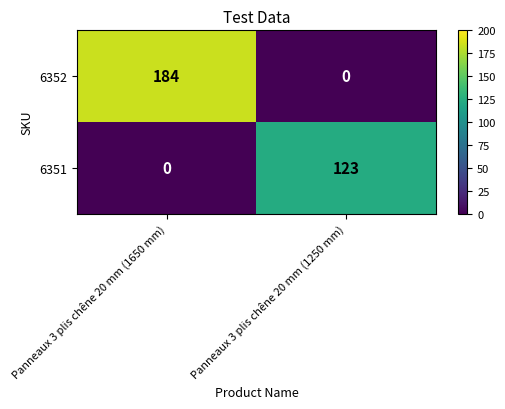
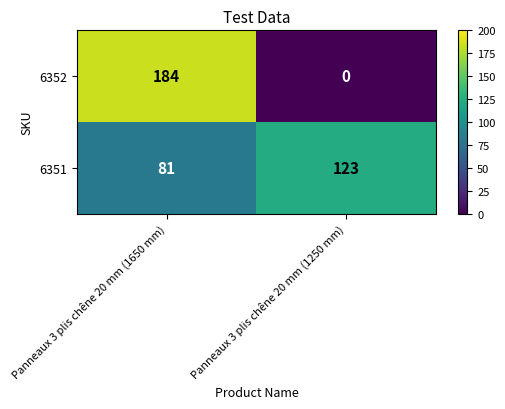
6351, Panneaux 3 plis chêne 20 mm (1650 mm): 0 -> 81
